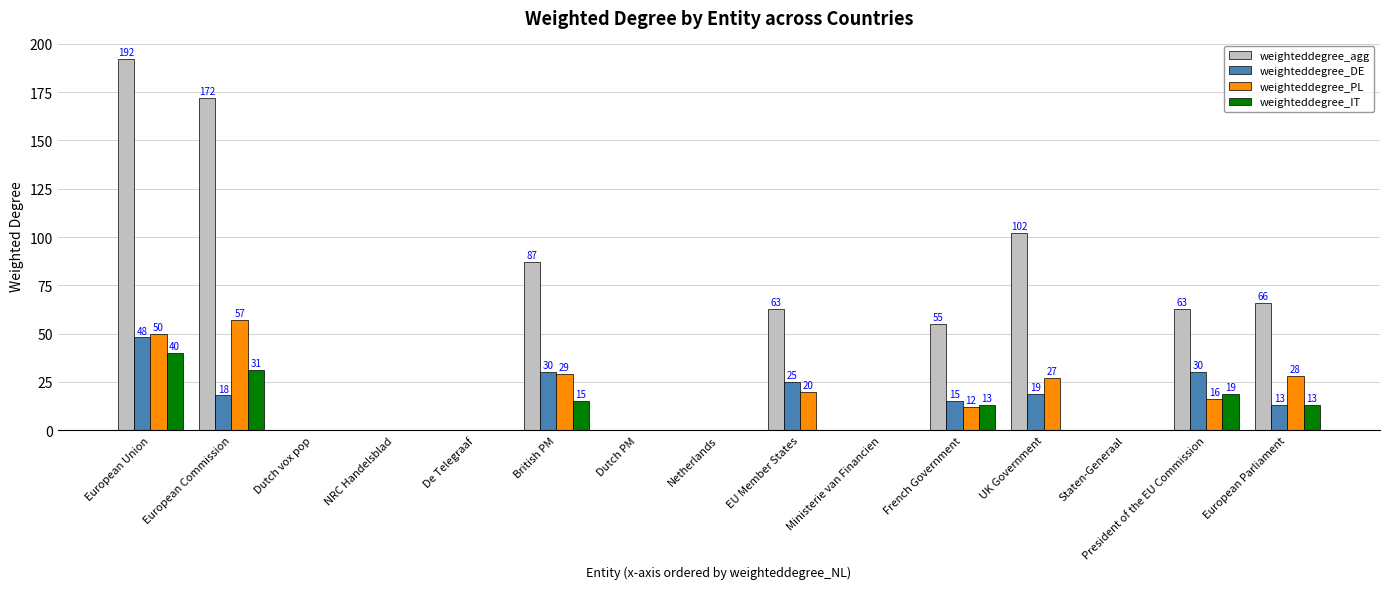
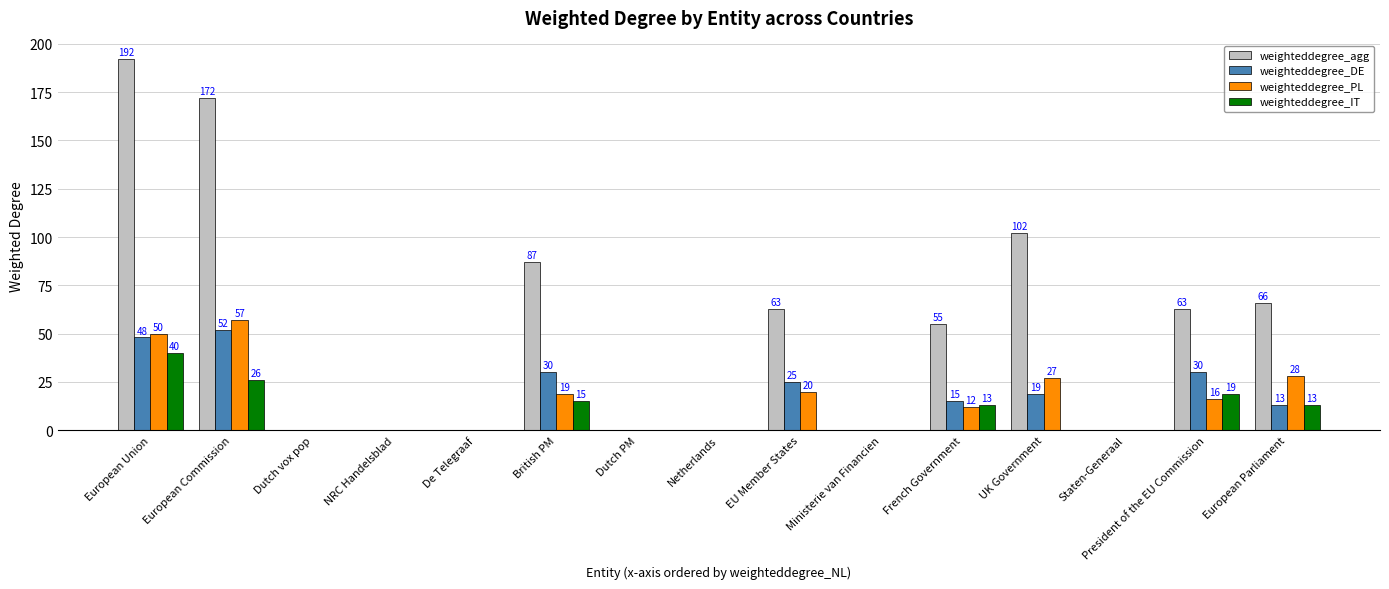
weighteddegree_DE, European Commission: 18 -> 52
weighteddegree_IT, European Commission: 31 -> 26
weighteddegree_PL, British PM: 29 -> 19
